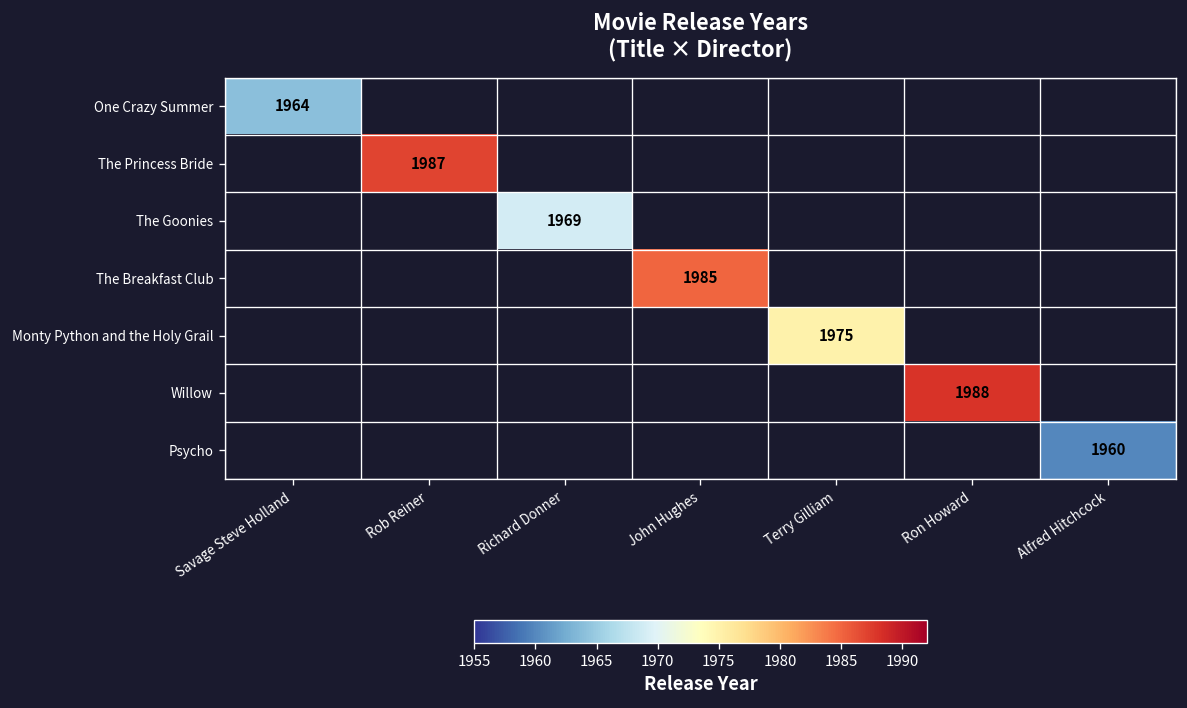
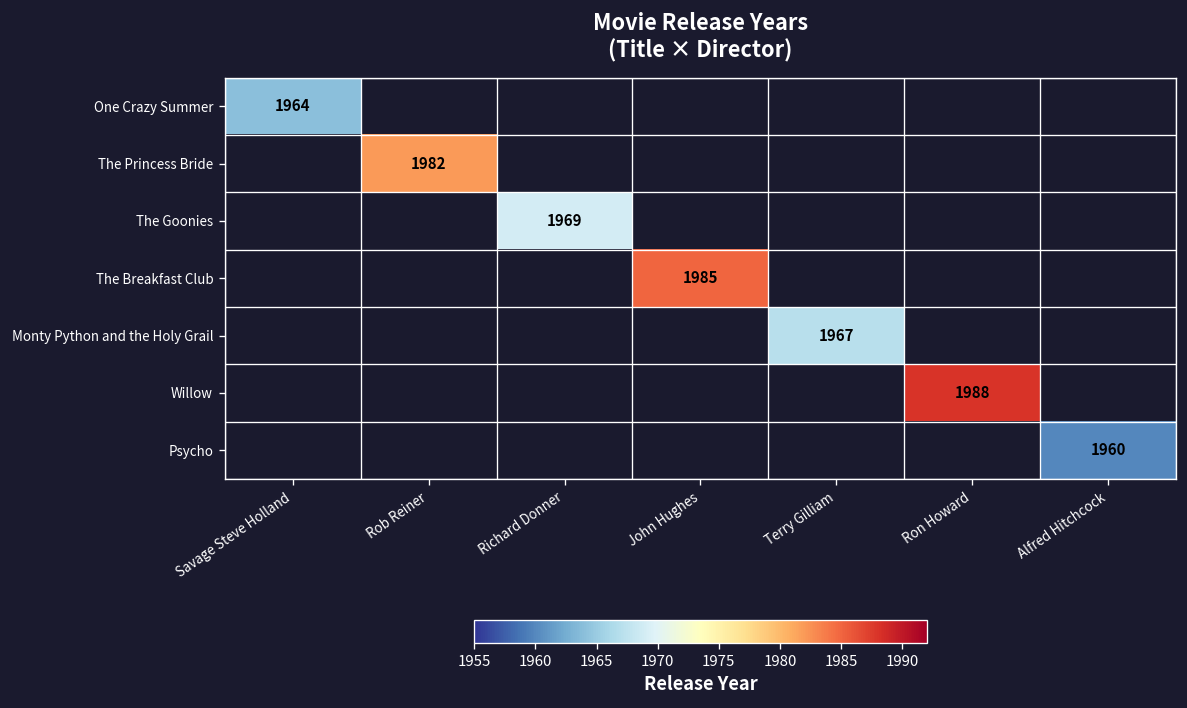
The Princess Bride, Rob Reiner: 1987 -> 1982
Monty Python and the Holy Grail, Terry Gilliam: 1975 -> 1967
